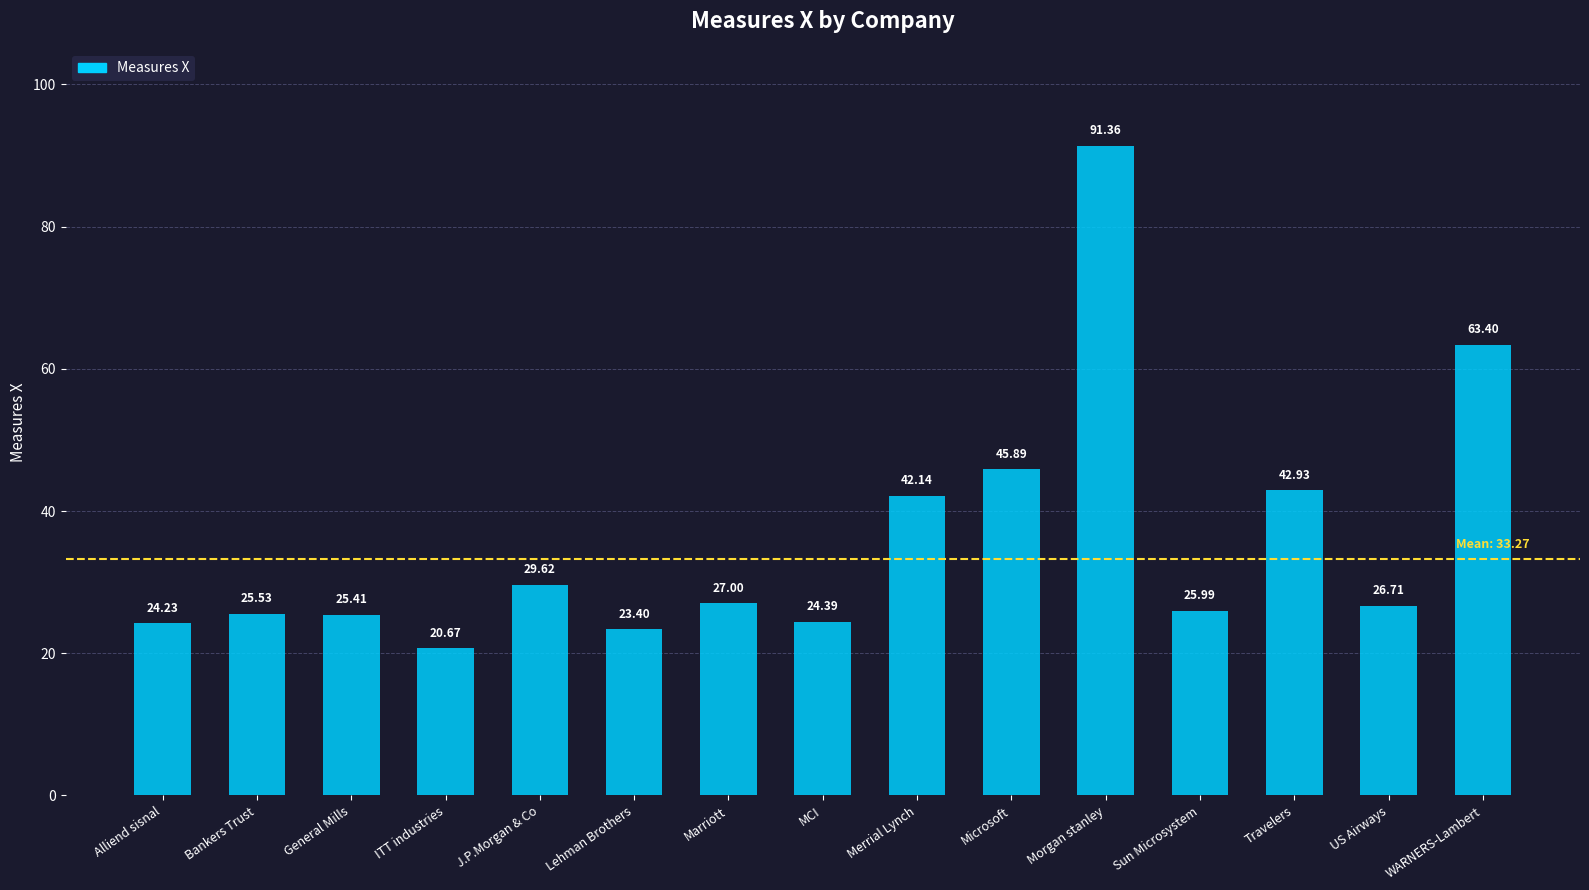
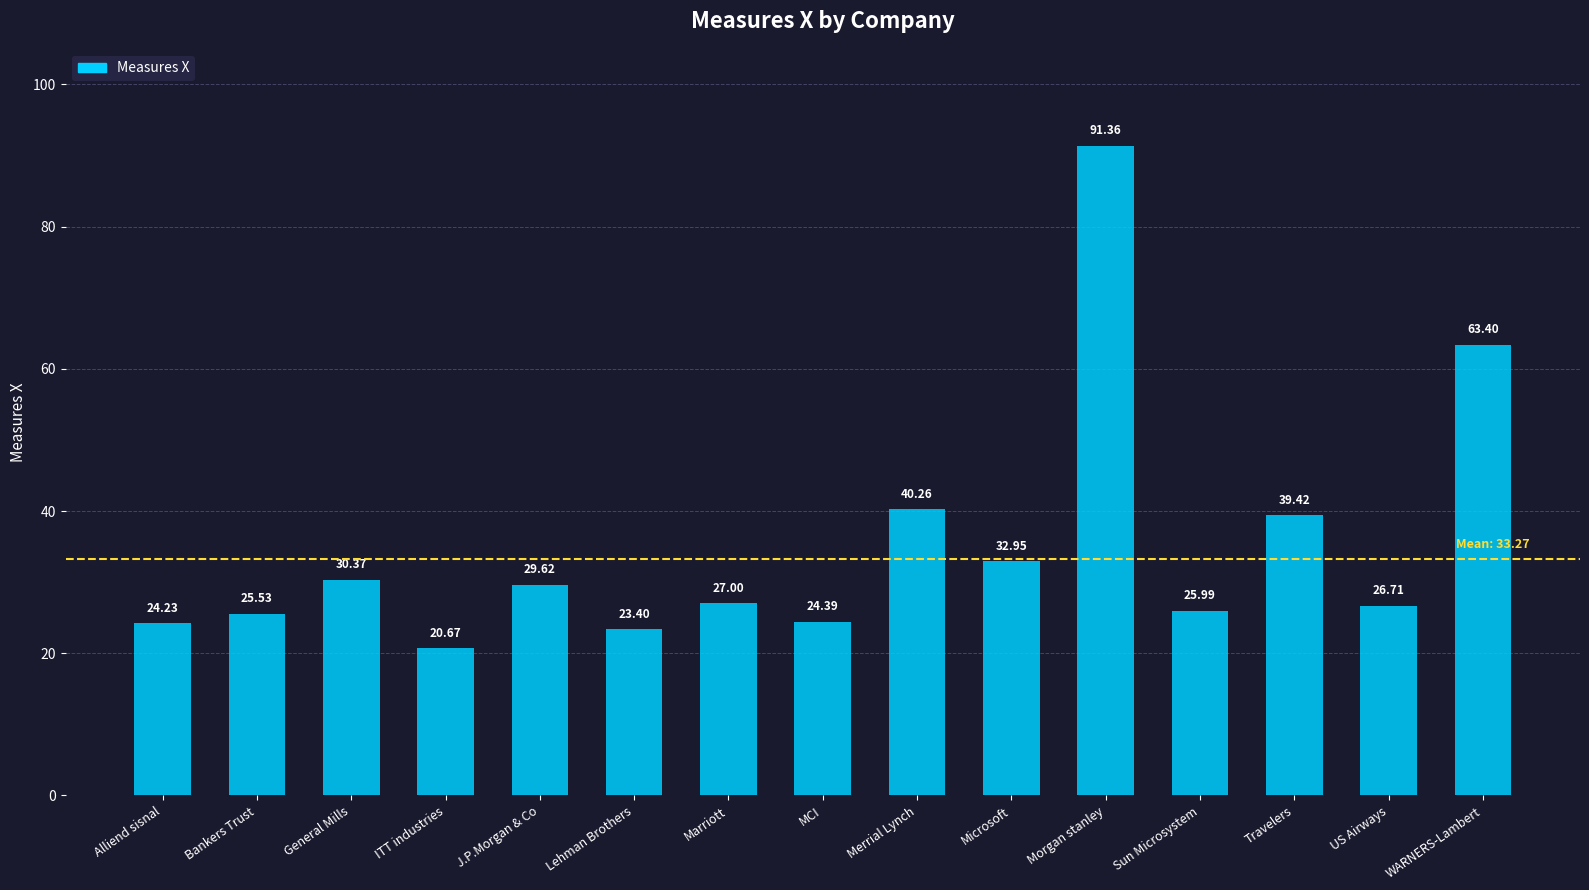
General Mills: 25.41 -> 30.37
Merrial Lynch: 42.14 -> 40.26
Microsoft: 45.89 -> 32.95
Travelers: 42.93 -> 39.42
